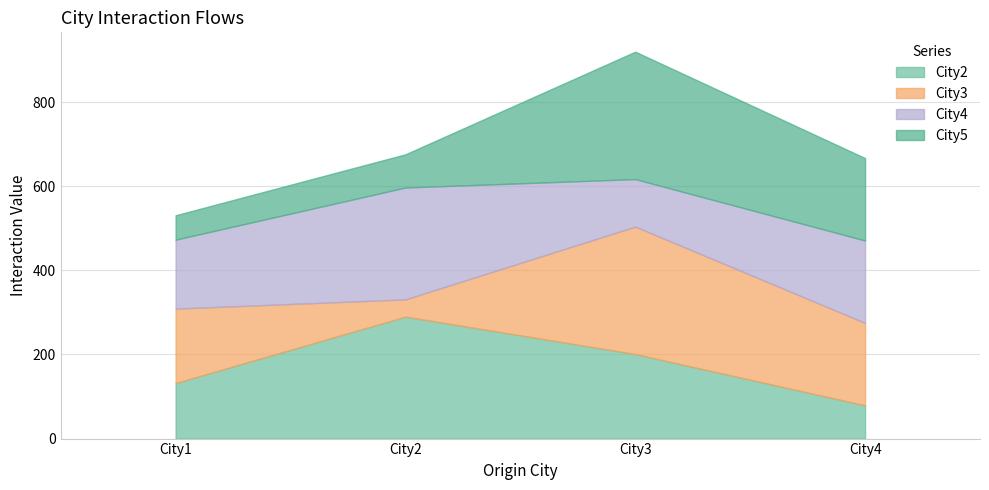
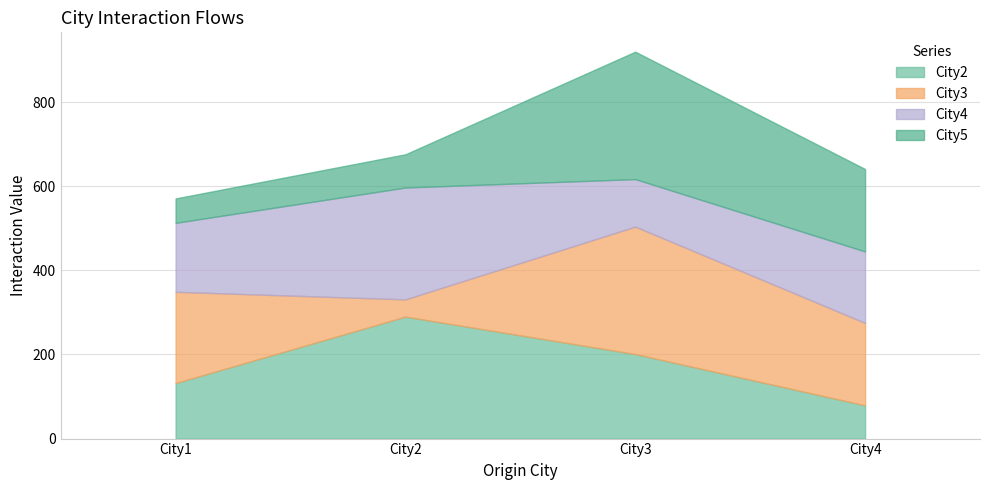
City3, City1: 180 -> 220
City4, City4: 200 -> 170
